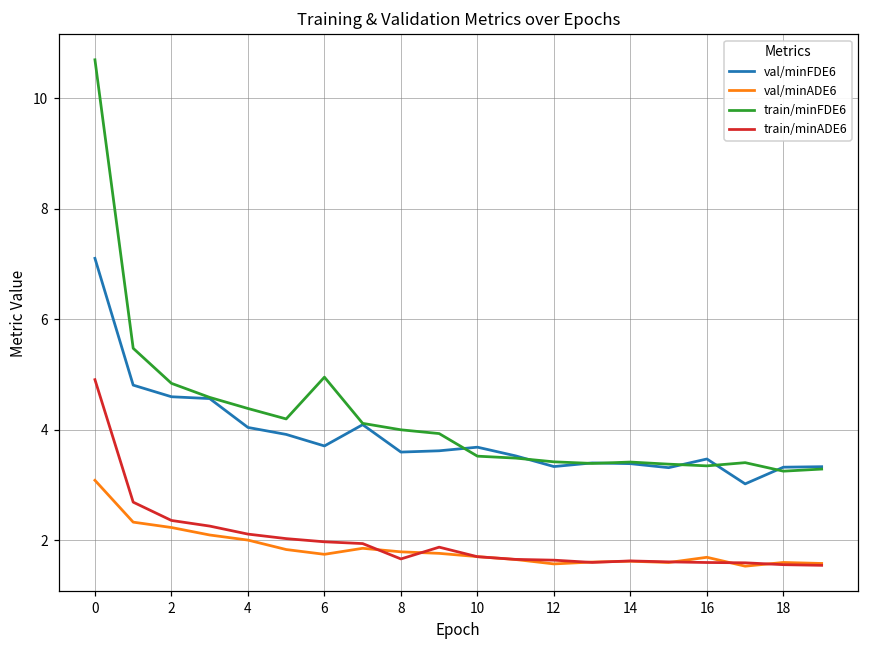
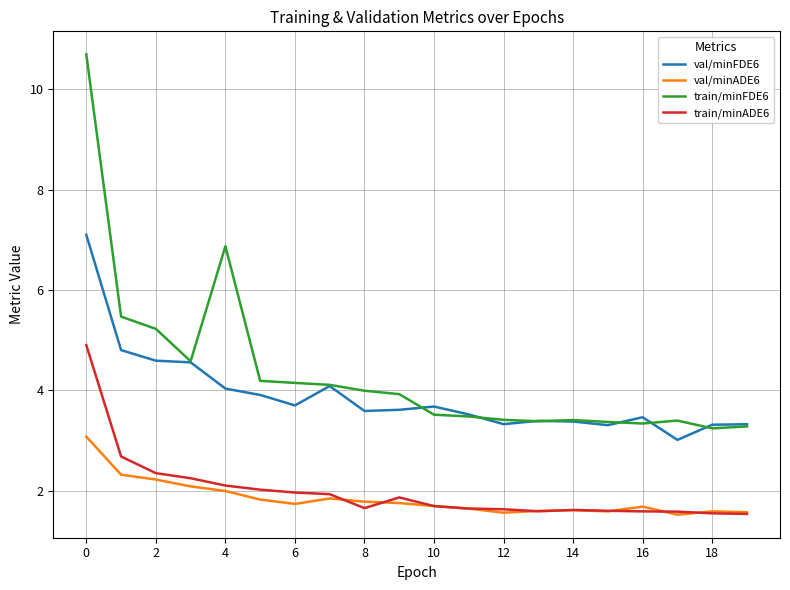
train/minFDE6, 2: 4.8 -> 5.2
train/minFDE6, 4: 4.4 -> 6.9
train/minFDE6, 6: 4.9 -> 4.2
